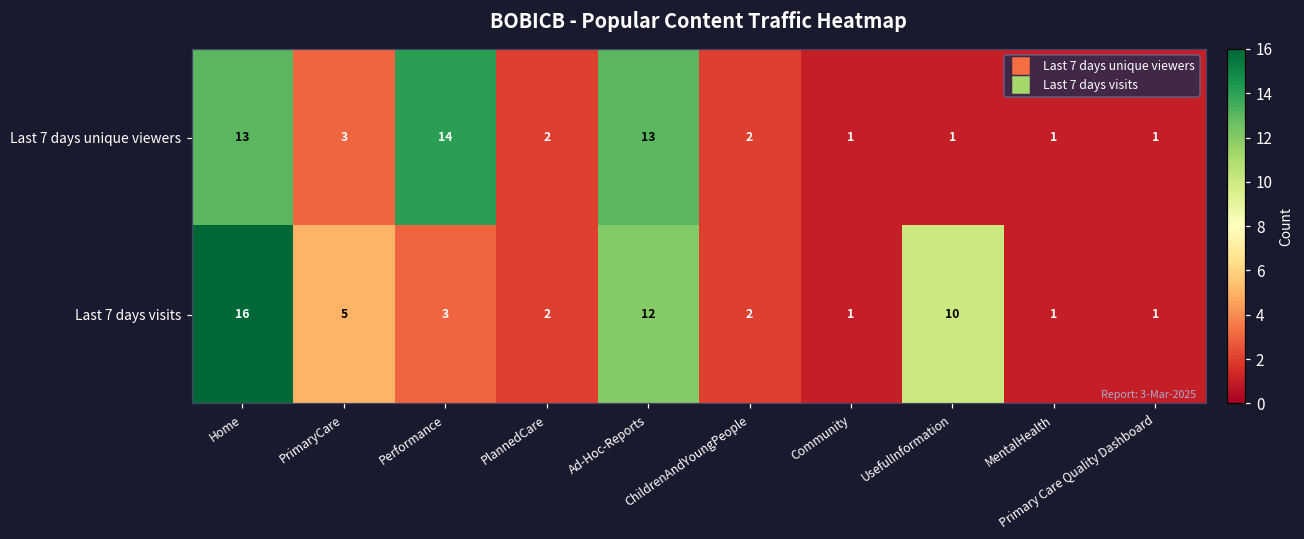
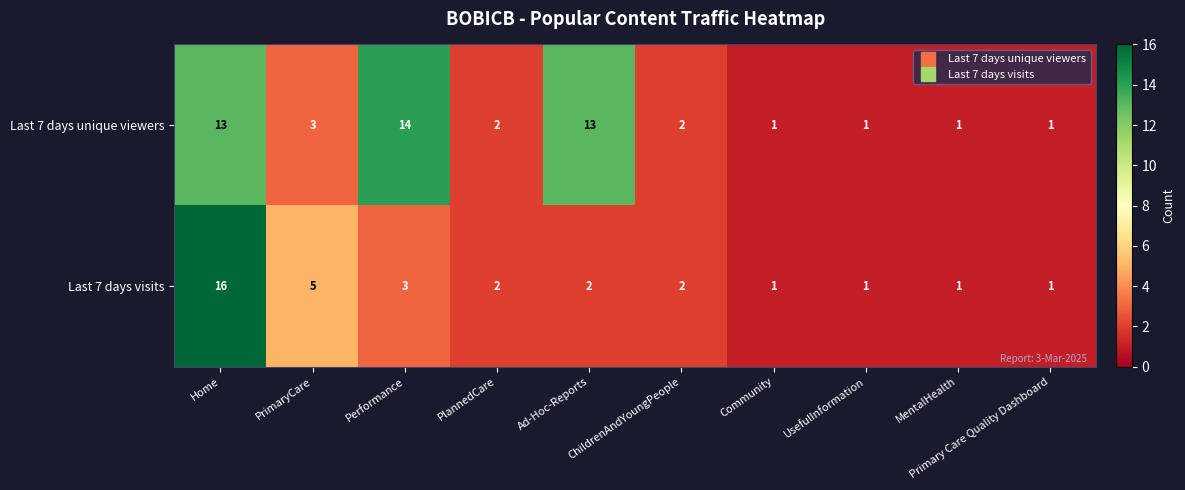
Last 7 days visits, Ad-Hoc-Reports: 12 -> 2
Last 7 days visits, UsefulInformation: 10 -> 1
